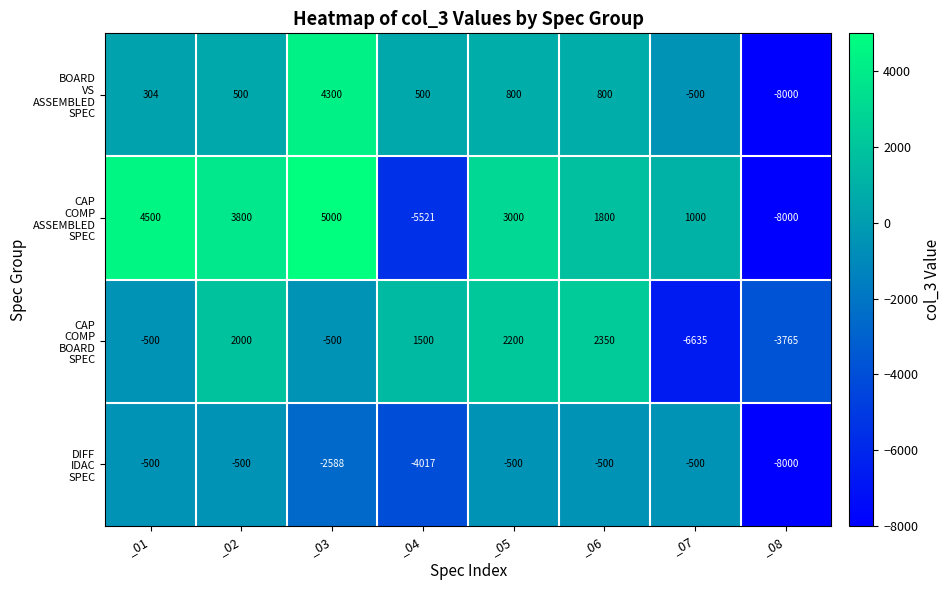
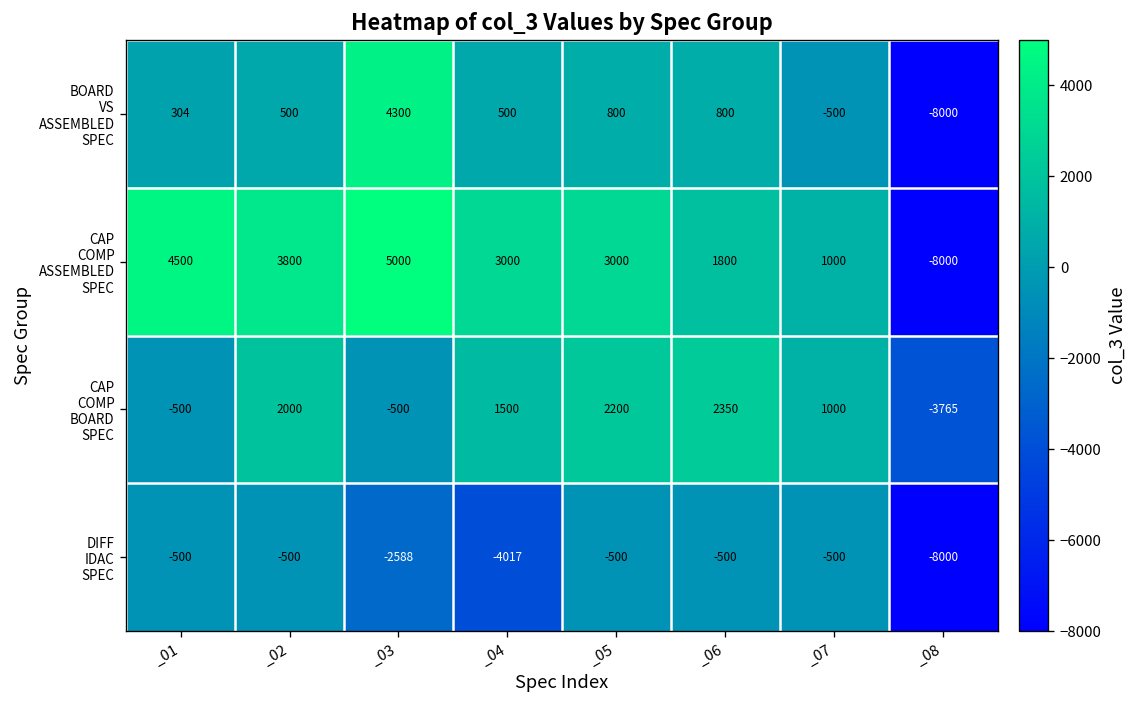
CAP COMP ASSEMBLED SPEC, _04: -5521 -> 3000
CAP COMP BOARD SPEC, _07: -6635 -> 1000
